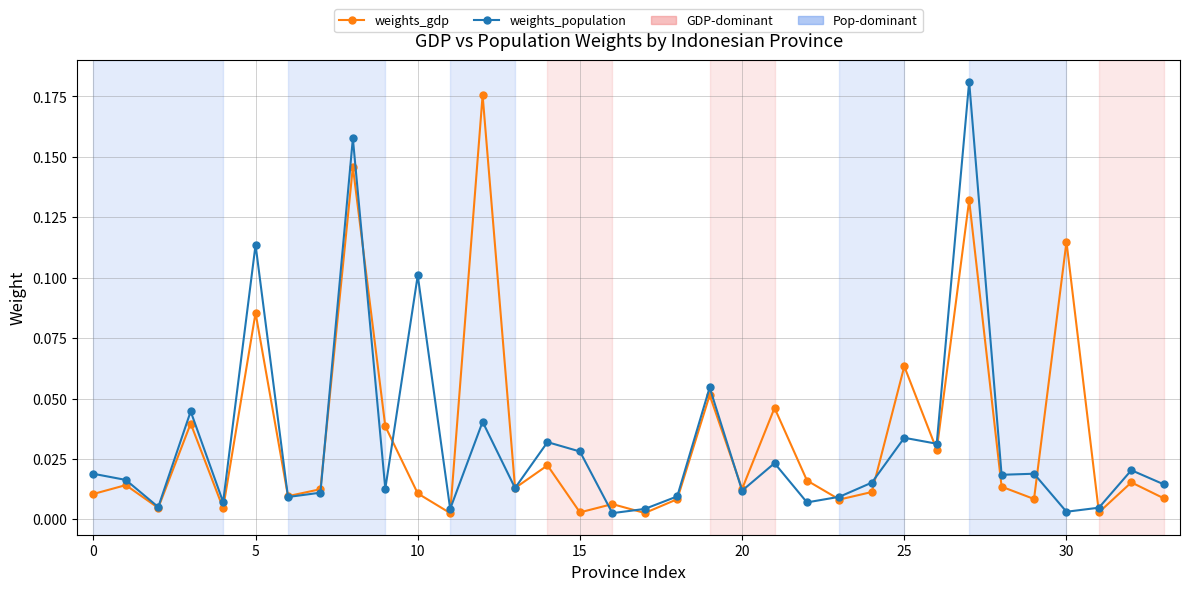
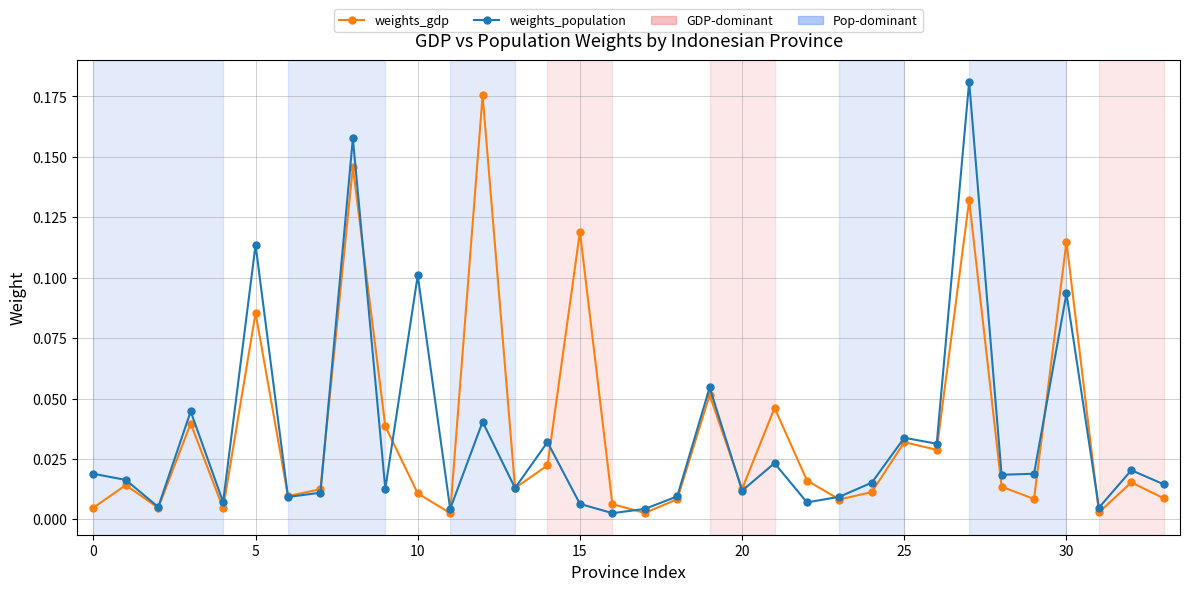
weights_gdp, 0: 0.011 -> 0.005
weights_gdp, 15: 0.003 -> 0.119
weights_population, 15: 0.028 -> 0.006
weights_gdp, 25: 0.063 -> 0.032
weights_population, 30: 0.003 -> 0.094
